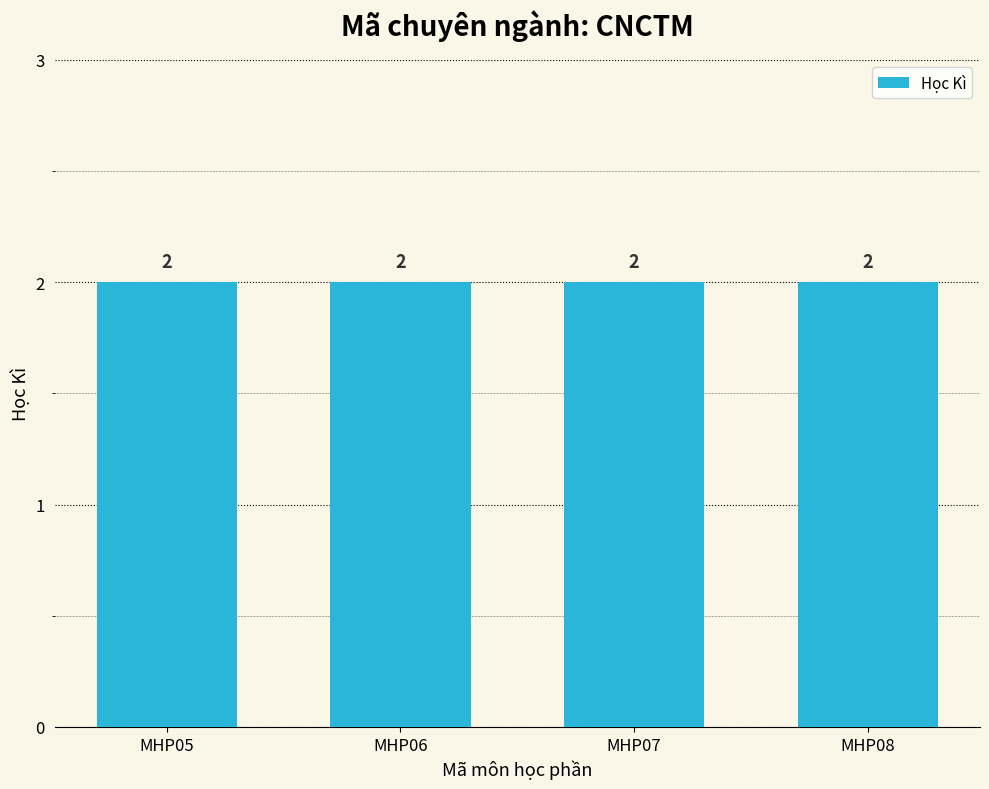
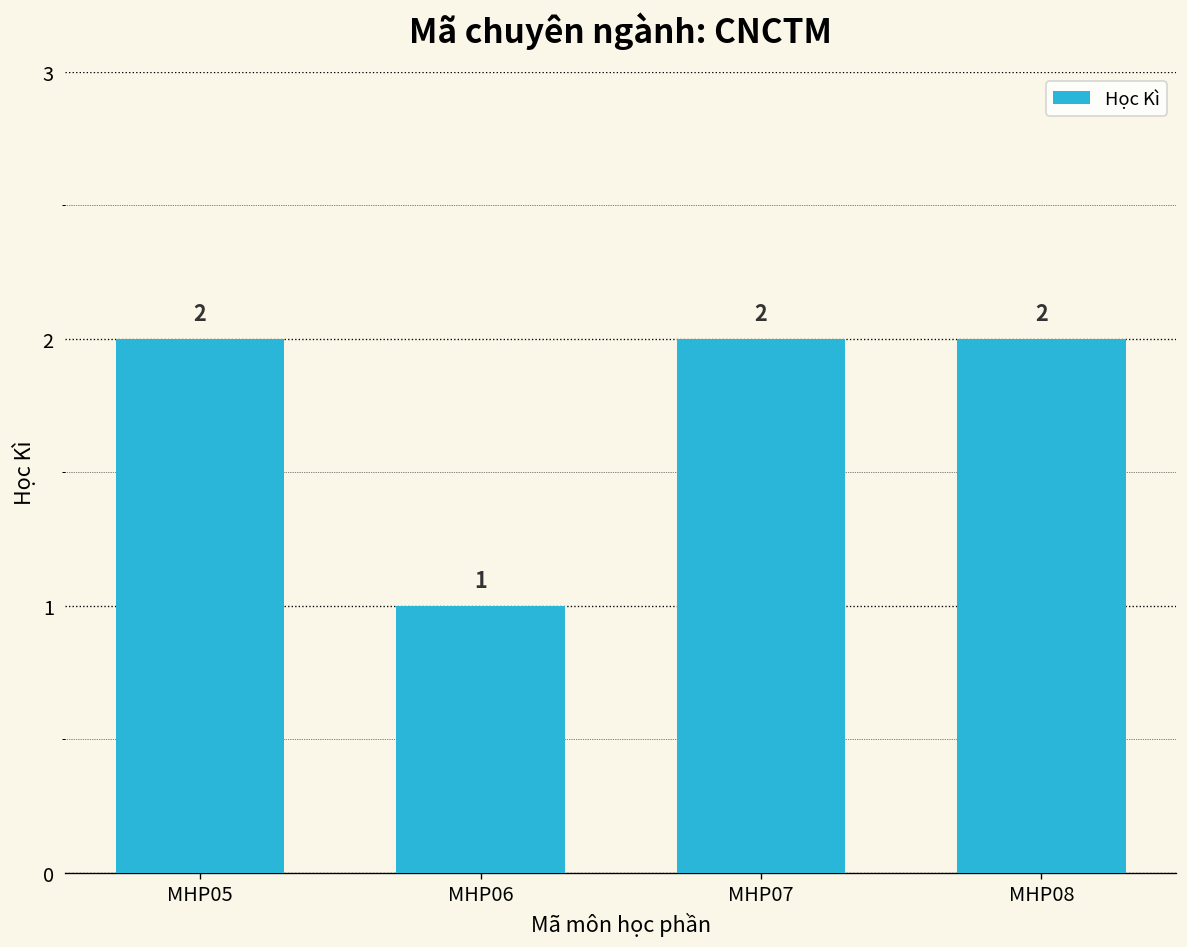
MHP06: 2 -> 1
